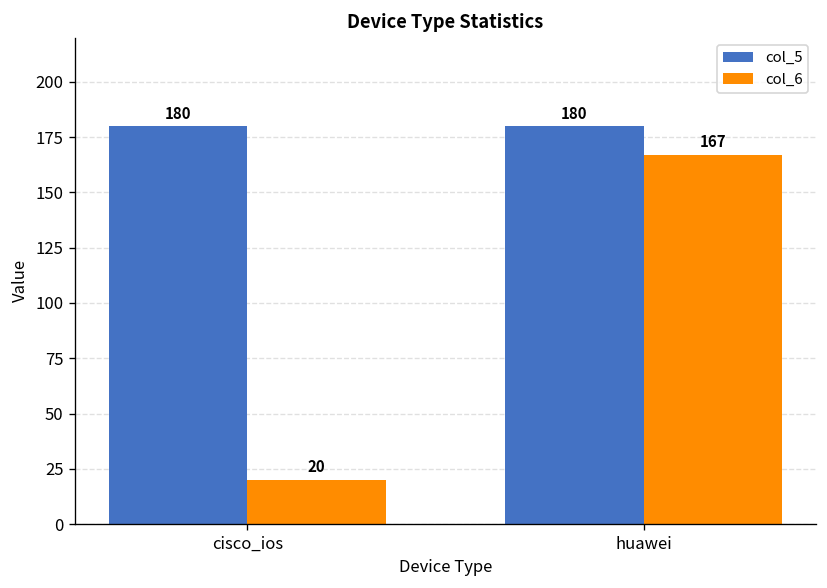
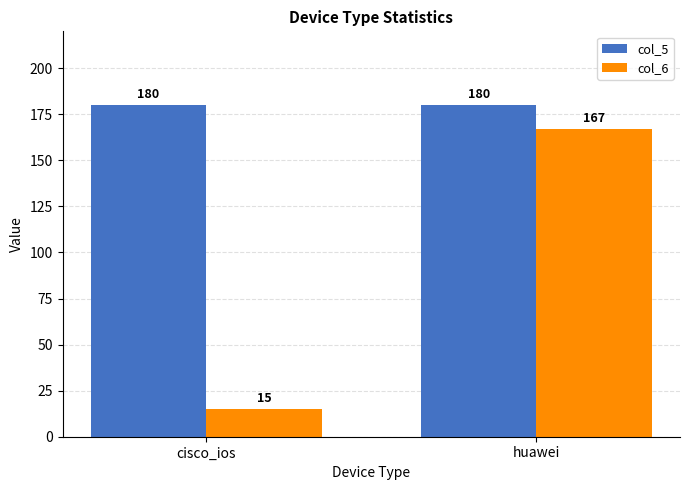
col_6, cisco_ios: 20 -> 15
